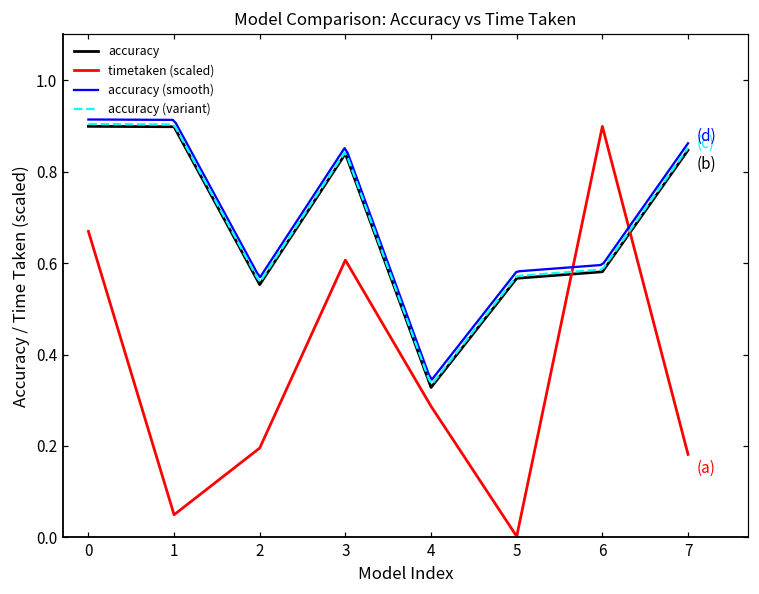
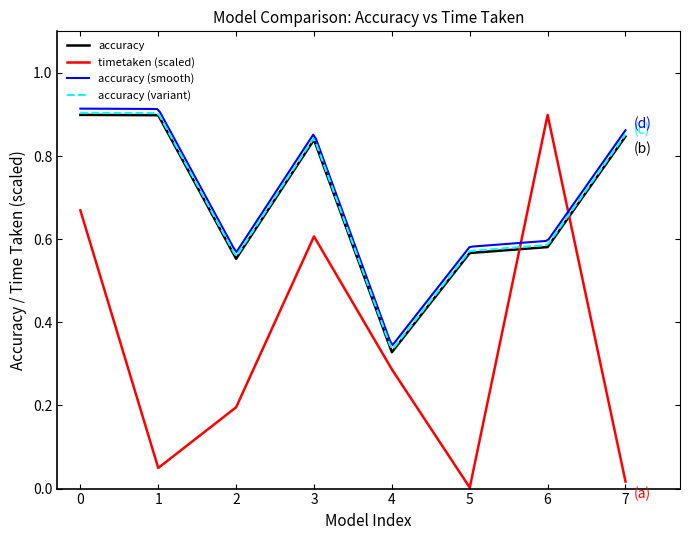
timetaken (scaled), 7: 0.18 -> 0.02
